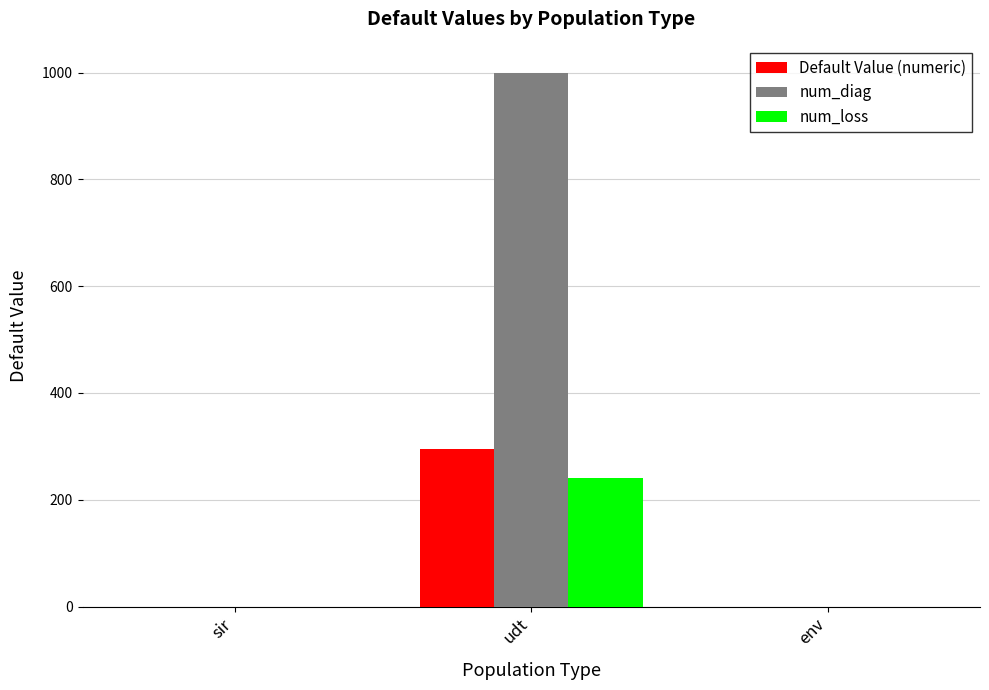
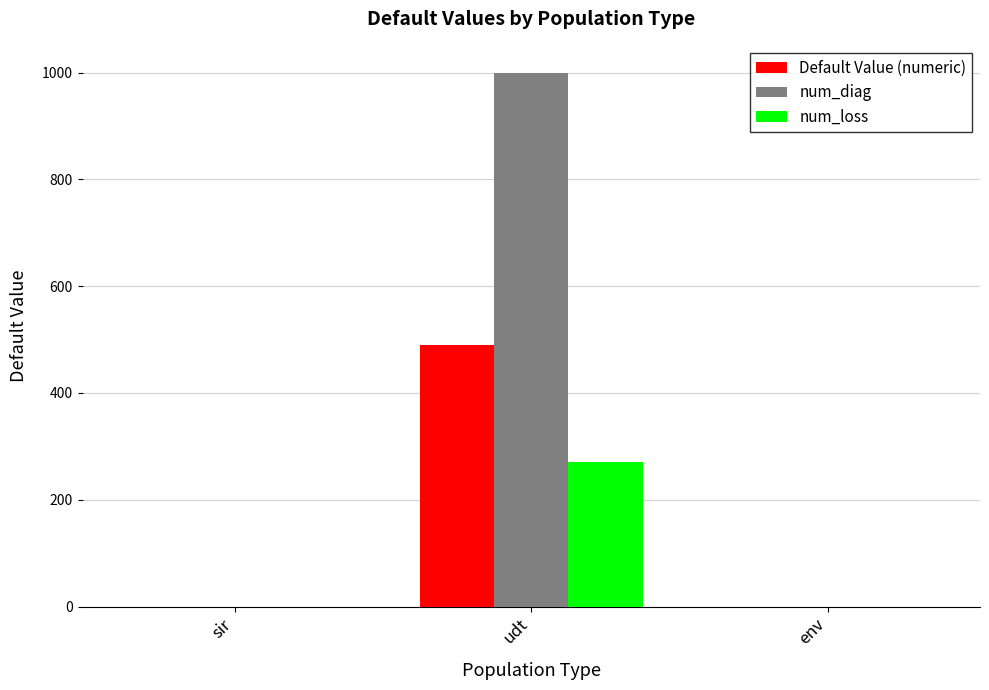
Default Value (numeric), udt: 300 -> 490
num_loss, udt: 240 -> 270
